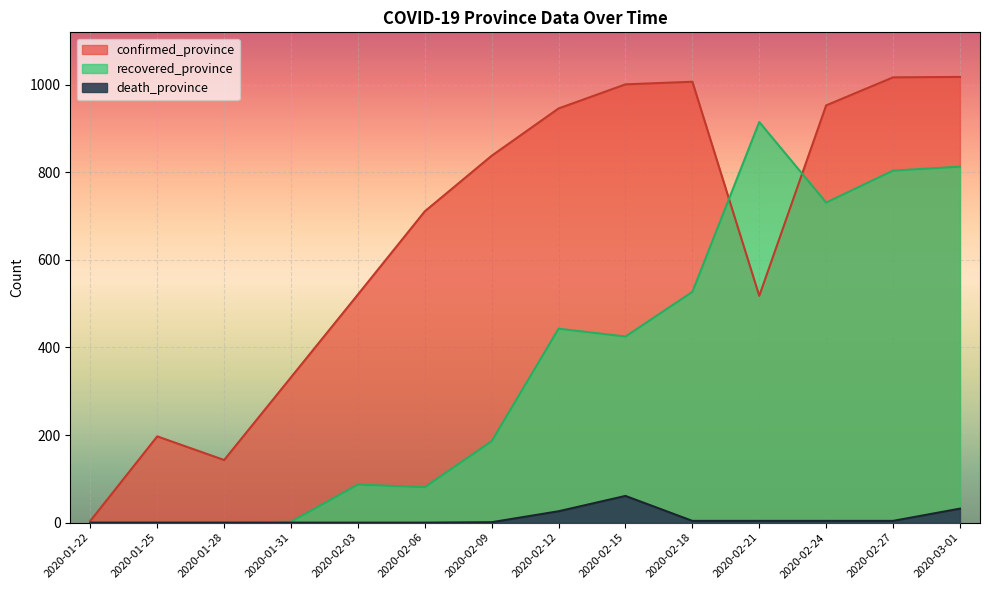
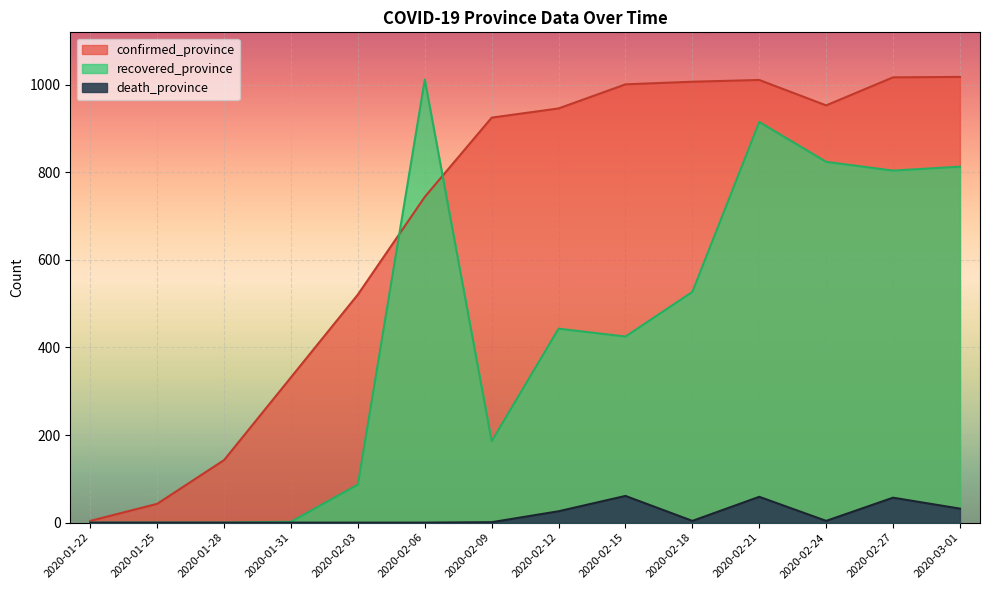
confirmed_province, 2020-01-25: 200 -> 40
confirmed_province, 2020-02-06: 710 -> 740
recovered_province, 2020-02-06: 80 -> 1010
confirmed_province, 2020-02-09: 840 -> 930
confirmed_province, 2020-02-21: 520 -> 1010
death_province, 2020-02-21: 0 -> 60
recovered_province, 2020-02-24: 730 -> 820
death_province, 2020-02-27: 0 -> 60
